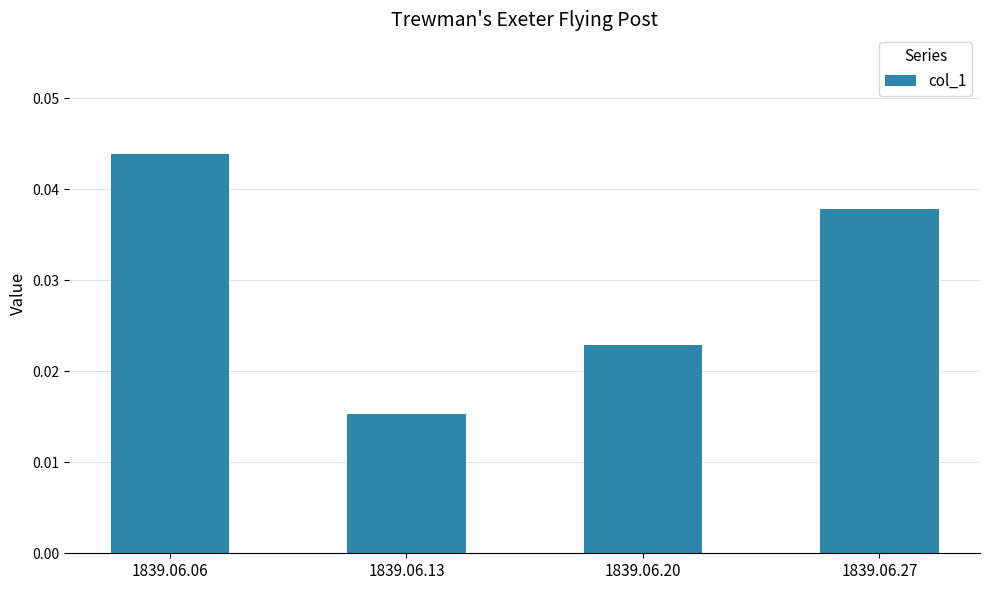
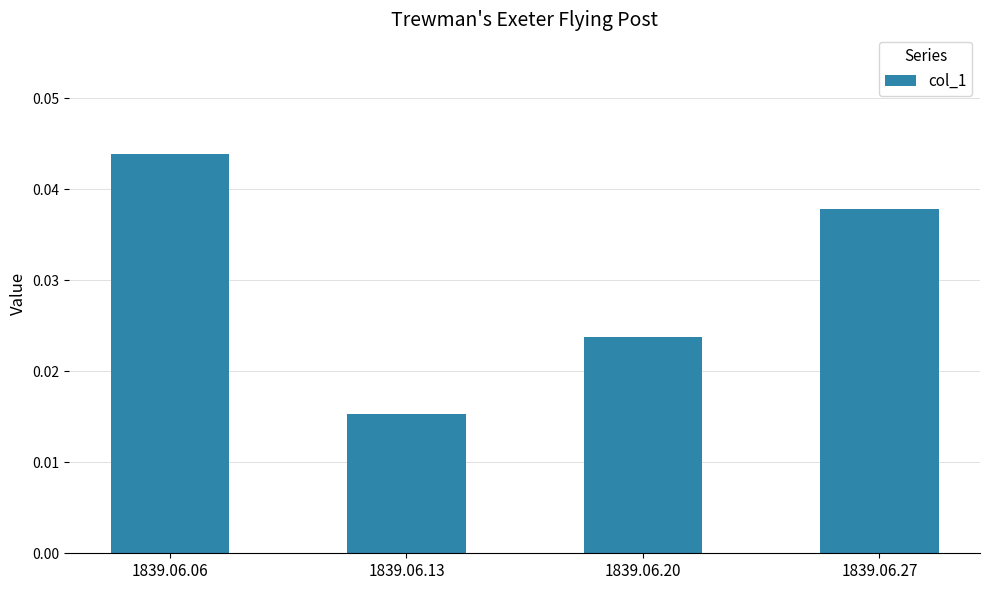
1839.06.20: 0.023 -> 0.024
